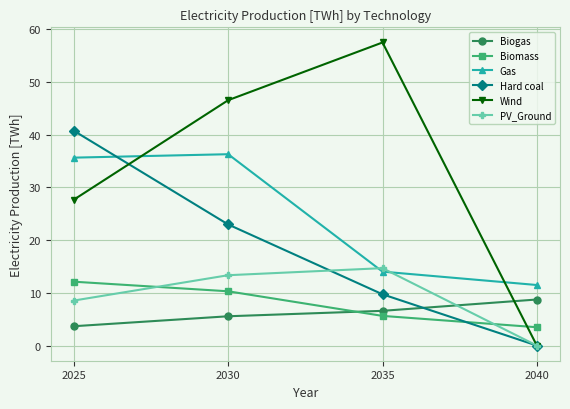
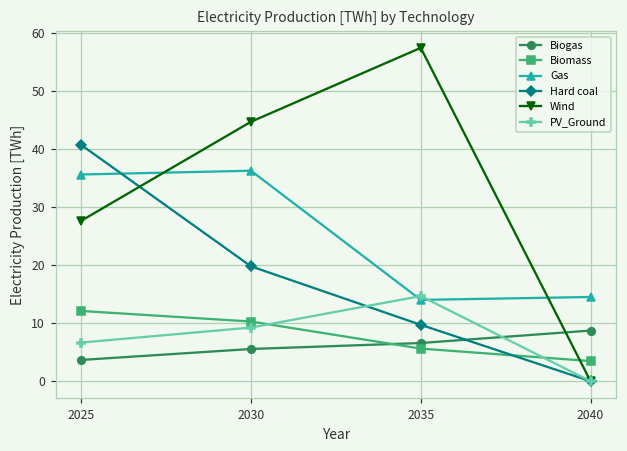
PV_Ground, 2025: 9 -> 7
Hard coal, 2030: 23 -> 20
Wind, 2030: 47 -> 45
PV_Ground, 2030: 13 -> 9
Gas, 2040: 11 -> 15
